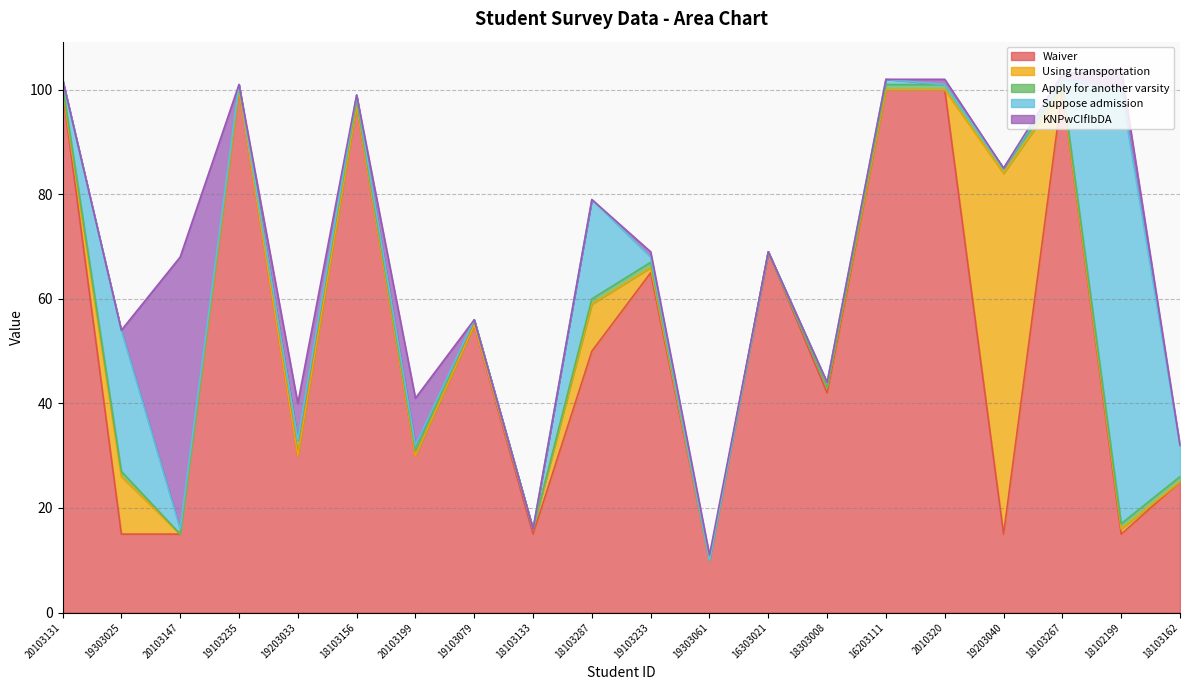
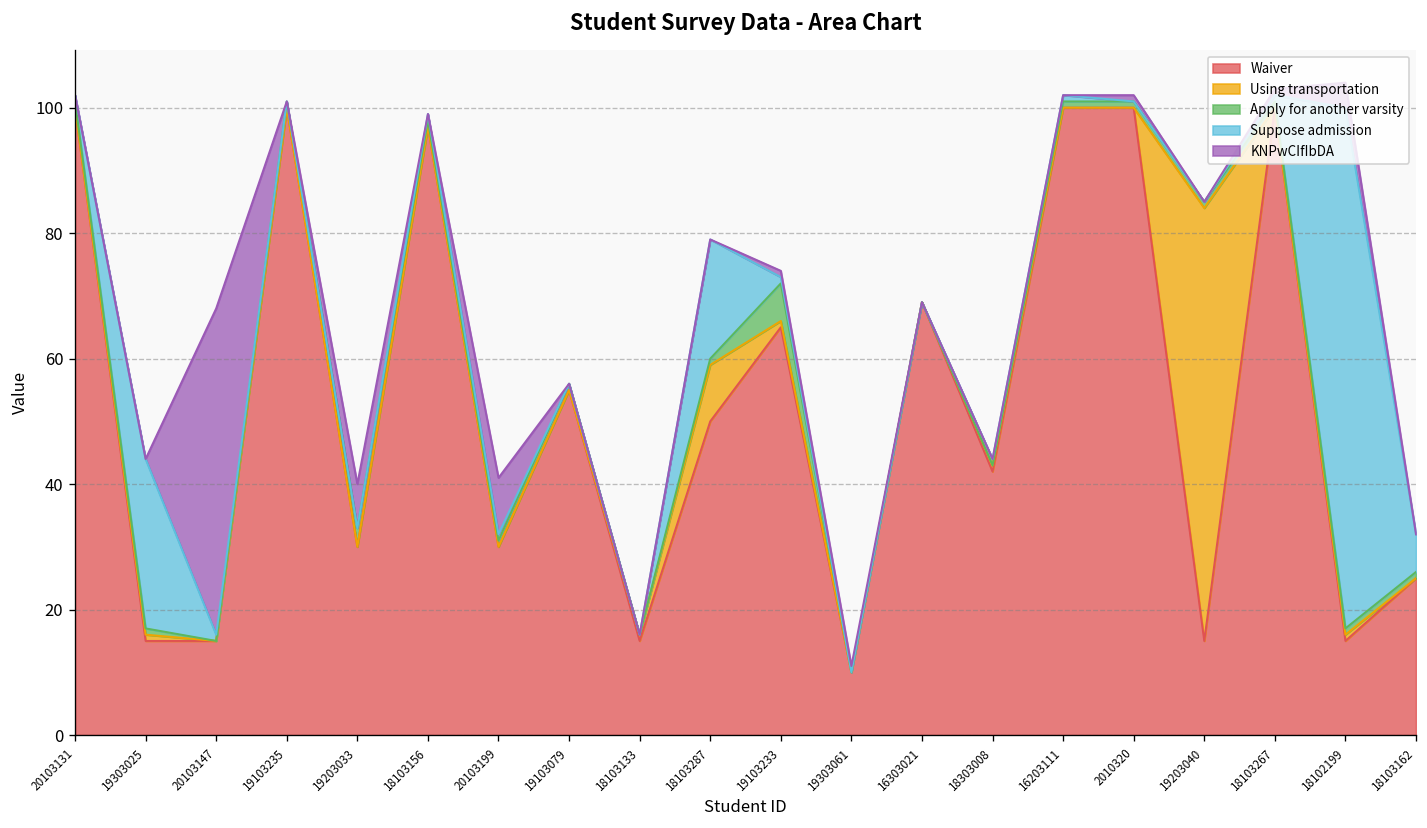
Using transportation, 19303025: 11 -> 1
Apply for another varsity, 19103233: 1 -> 6
